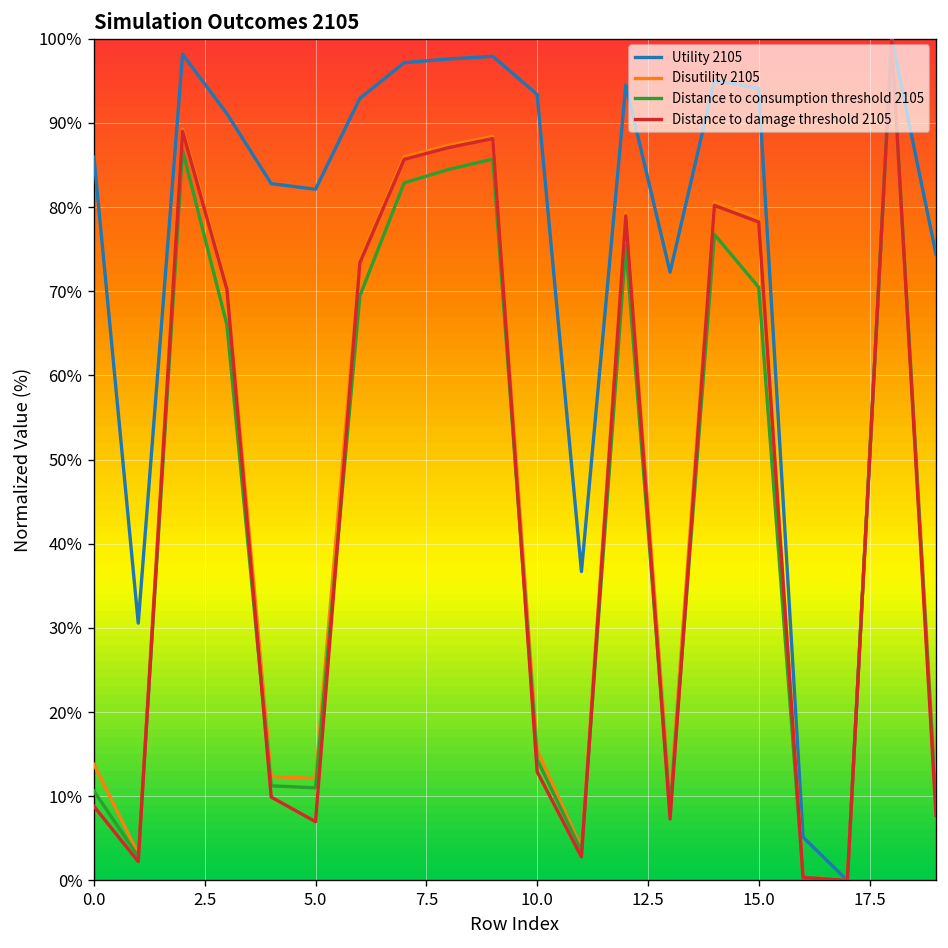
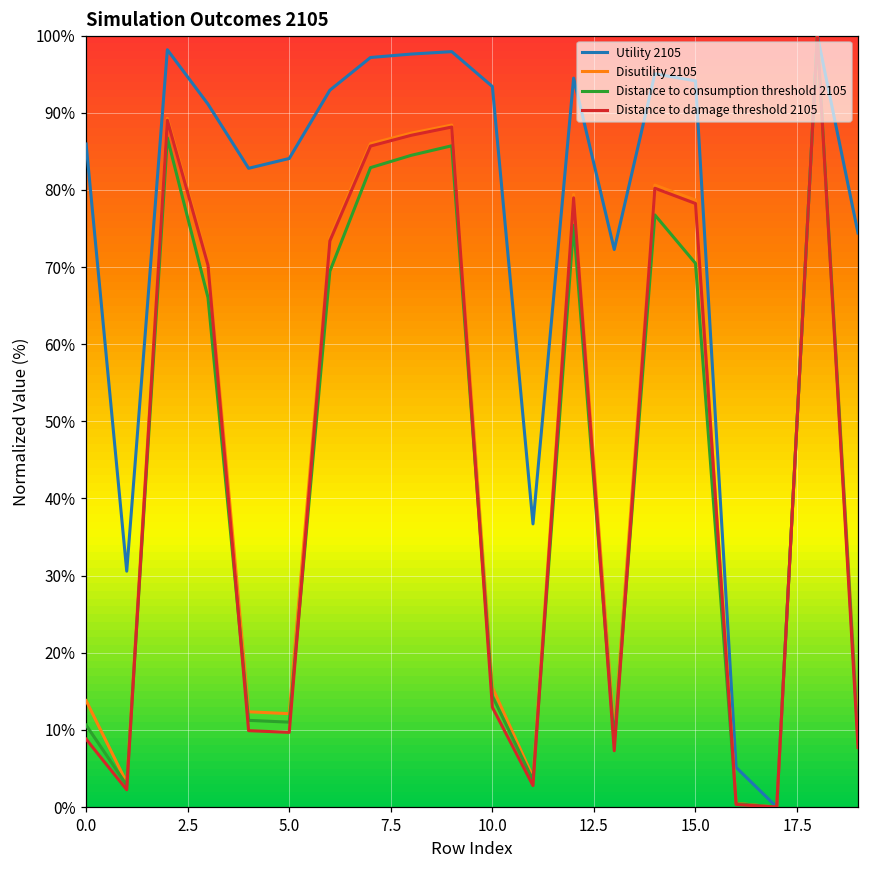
Utility 2105, 5.0: 82% -> 84%
Distance to damage threshold 2105, 5.0: 7% -> 10%
